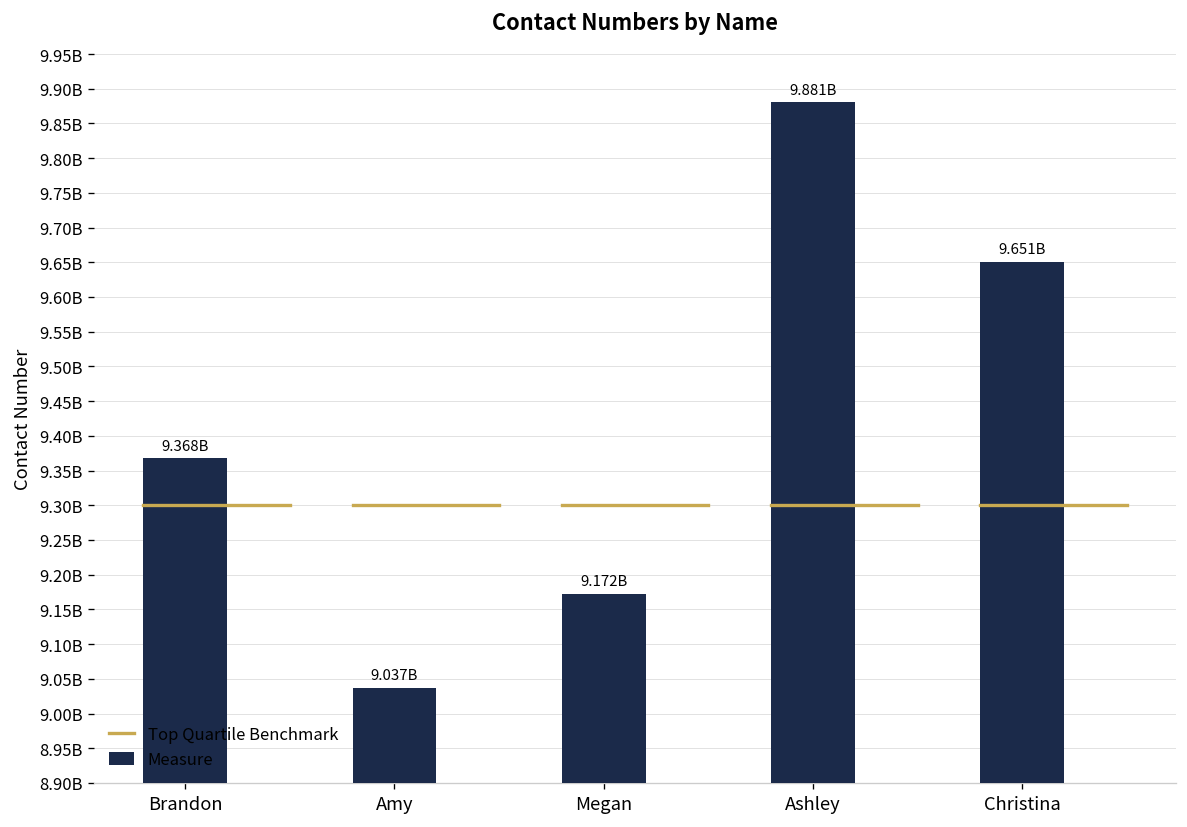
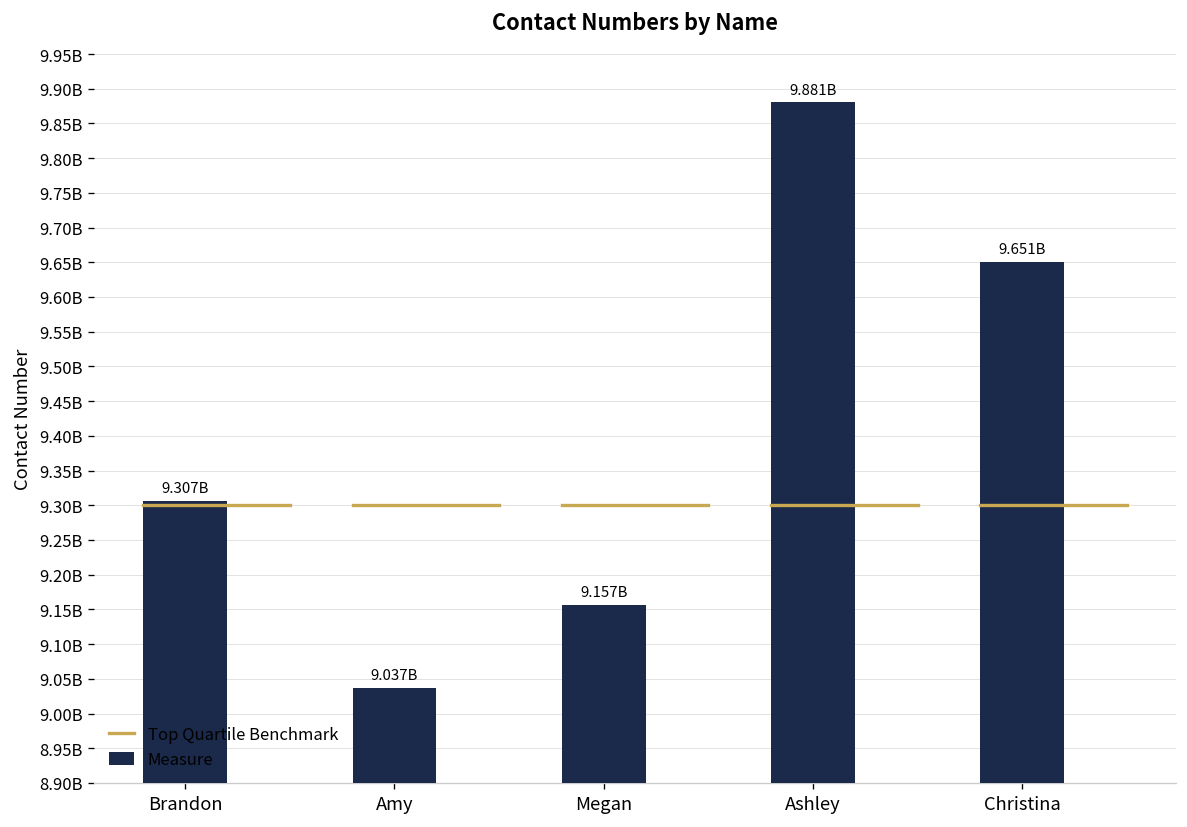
Measure, Brandon: 9.368B -> 9.307B
Measure, Megan: 9.172B -> 9.157B
